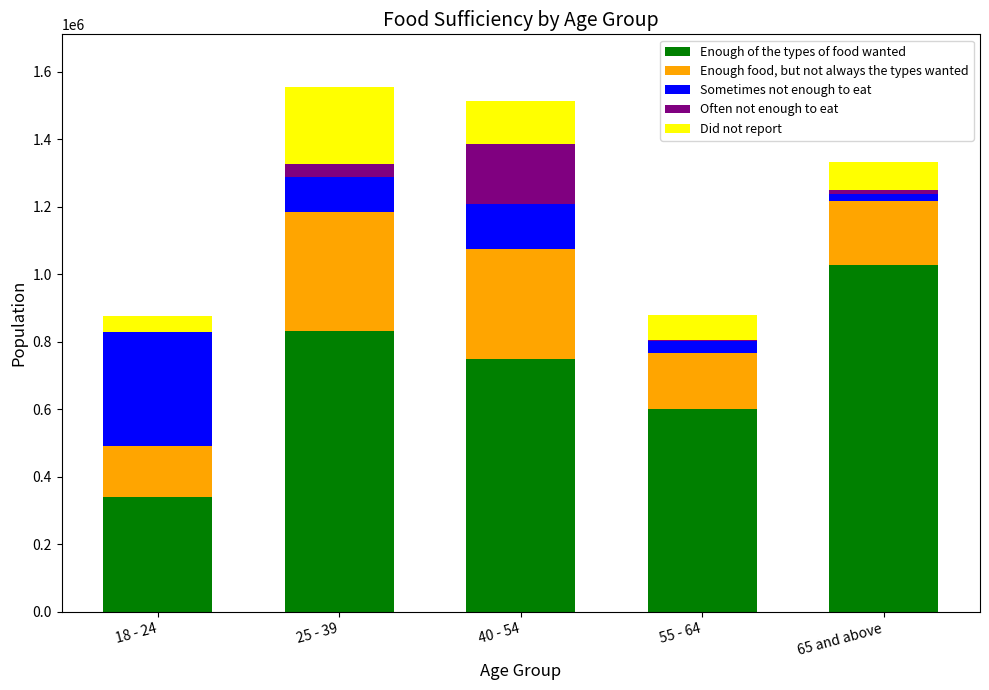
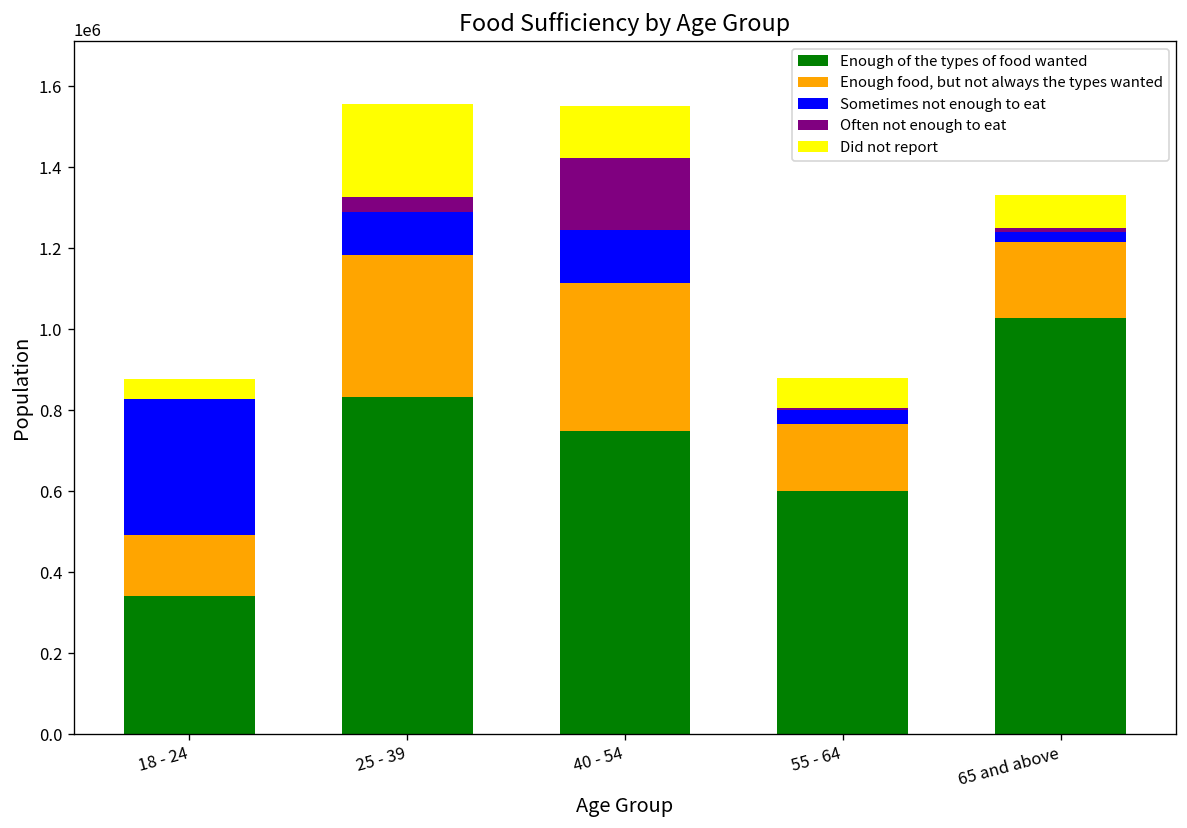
Enough food, but not always the types wanted, 40 - 54: 330000 -> 360000
